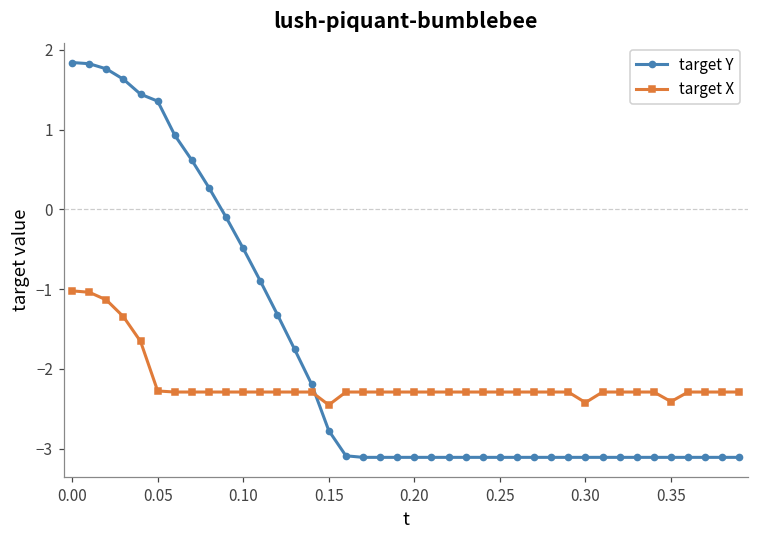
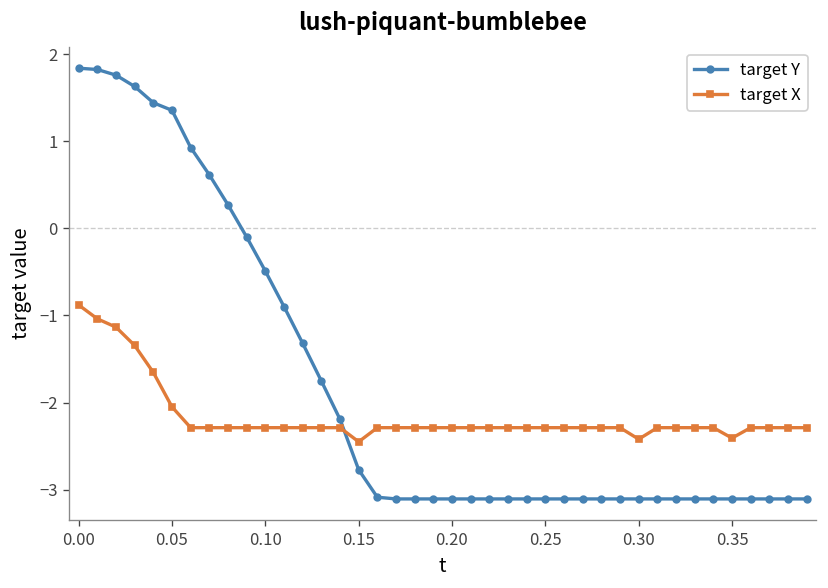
target X, 0.00: -1.0 -> -0.9
target X, 0.05: -2.3 -> -2.0
